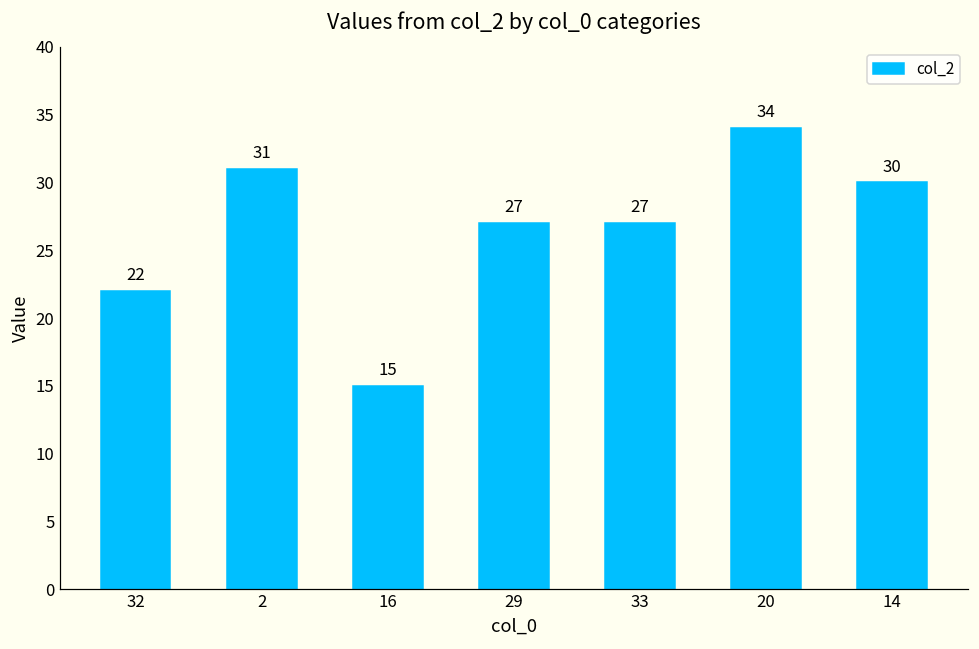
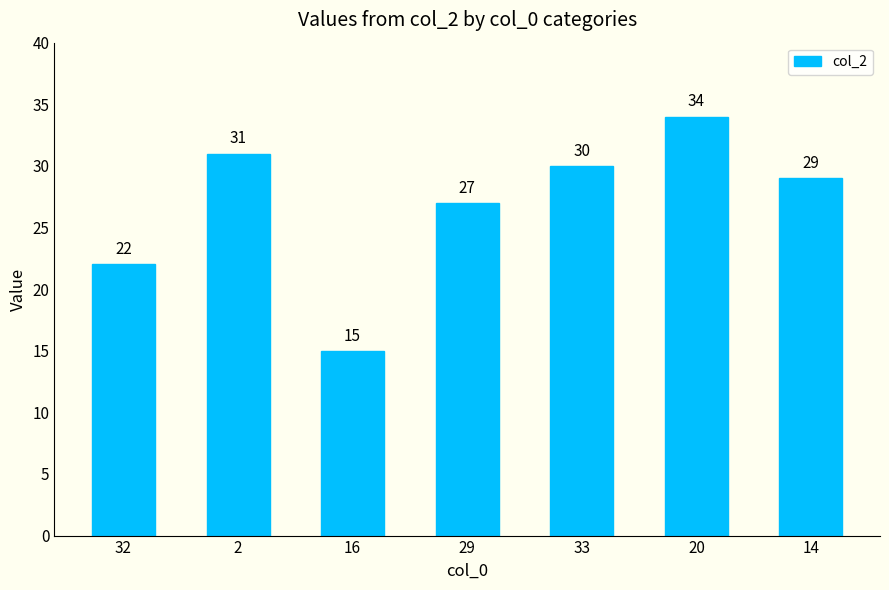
33: 27 -> 30
14: 30 -> 29
